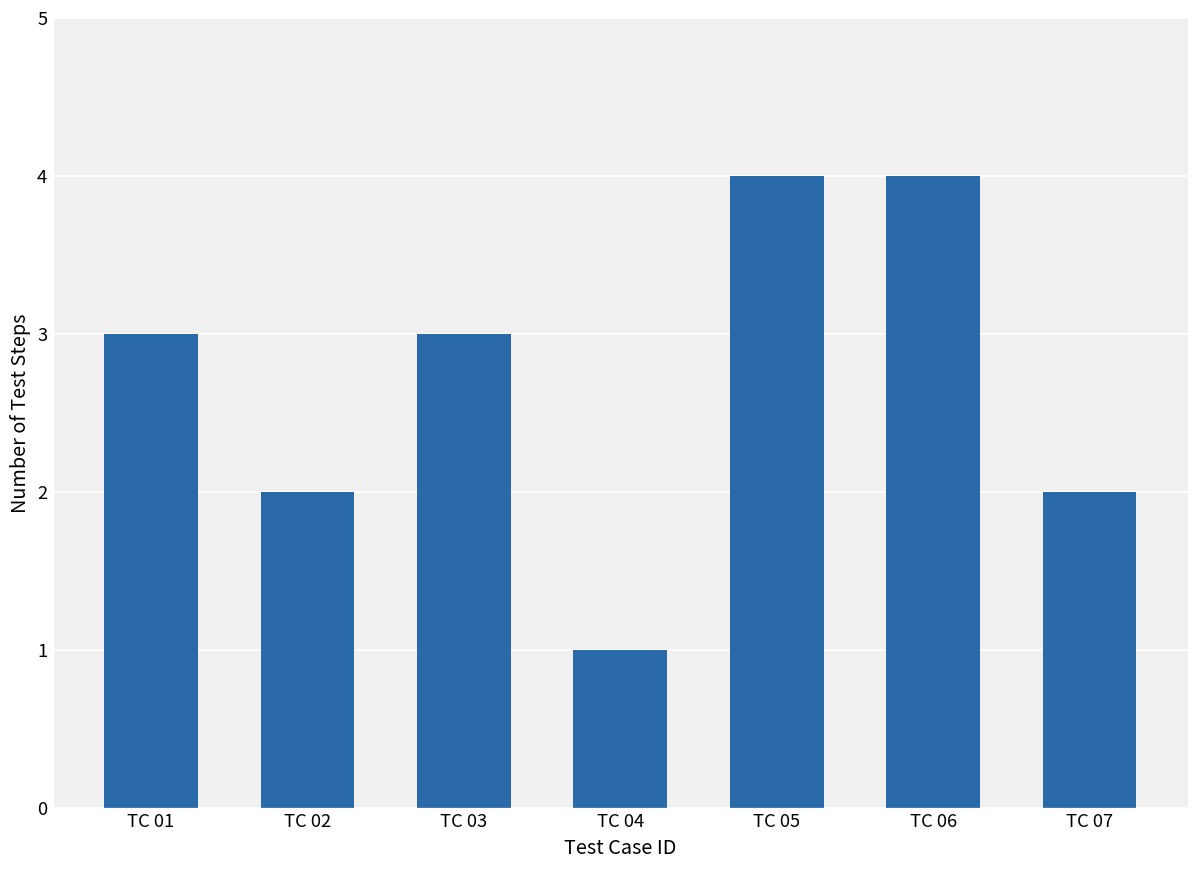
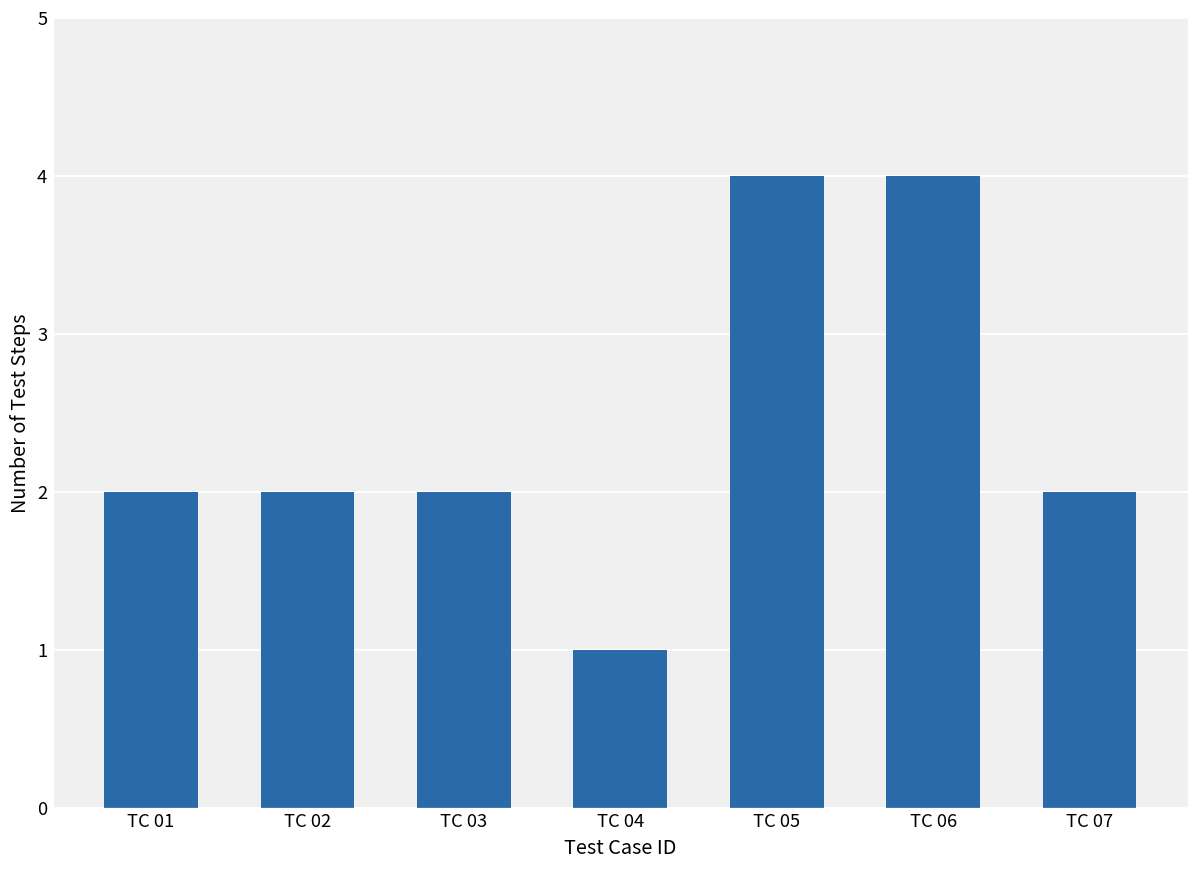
TC 01: 3 -> 2
TC 03: 3 -> 2
